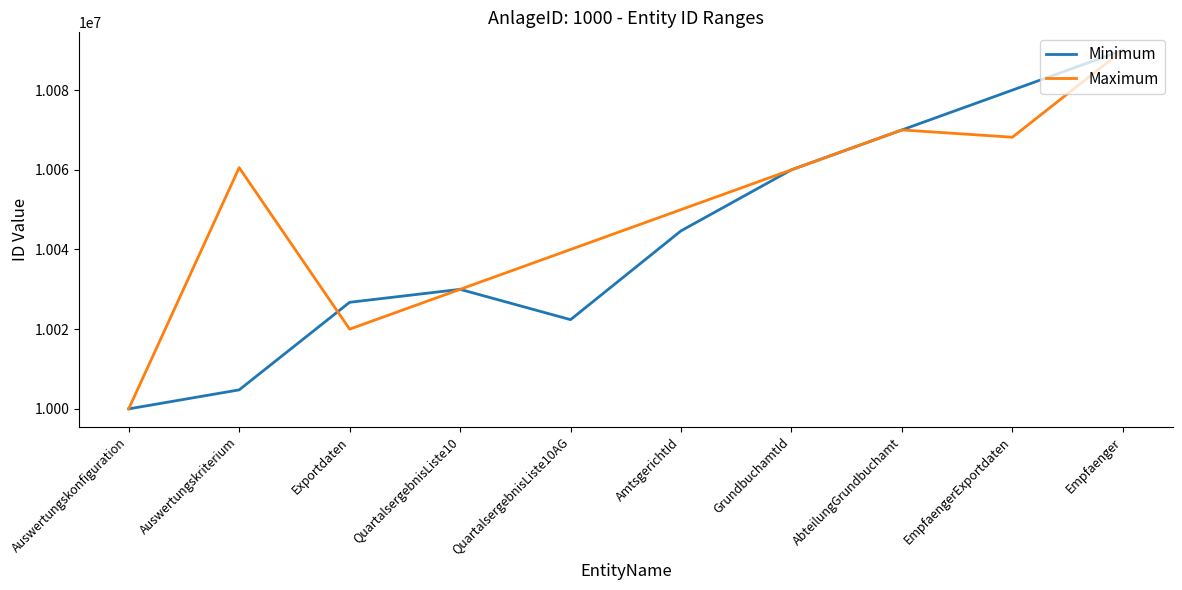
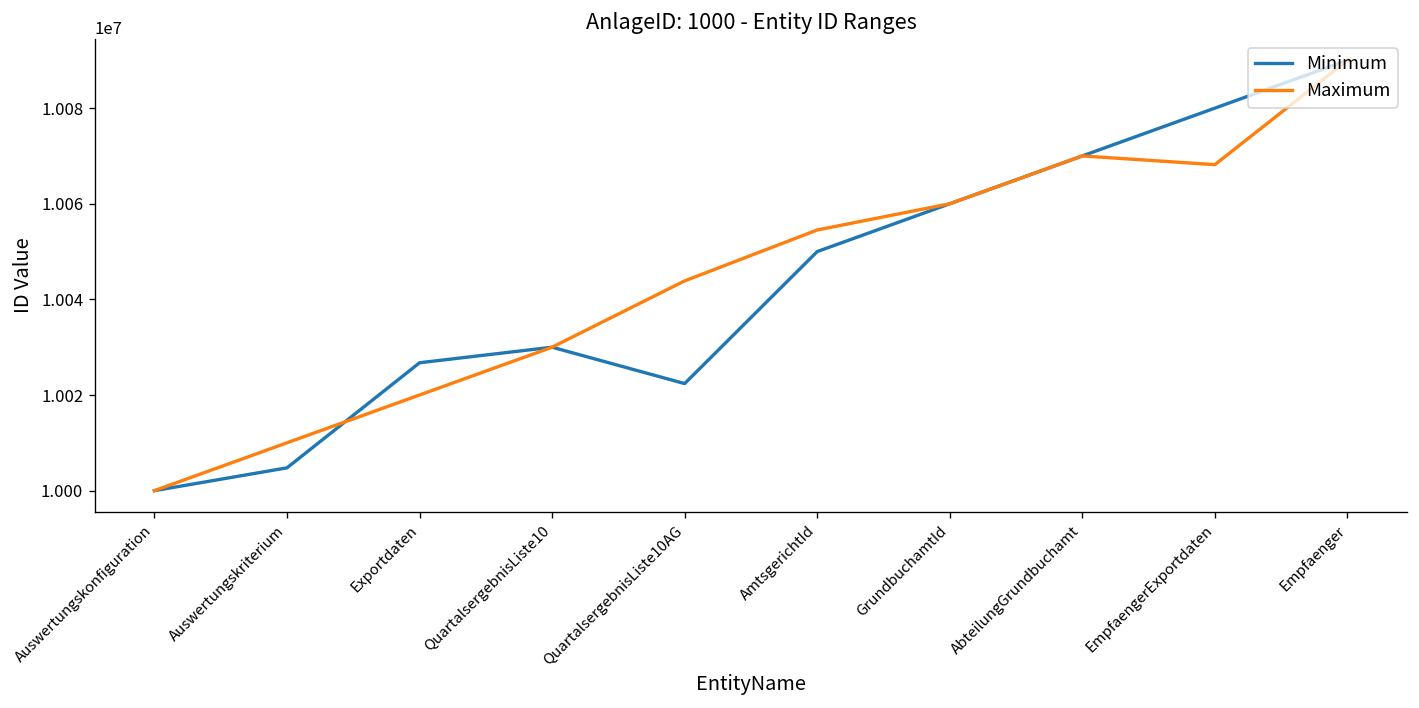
Maximum, Auswertungskriterium: 10061000 -> 10010000
Maximum, QuartalsergebnisListe10AG: 10040000 -> 10044000
Minimum, AmtsgerichtId: 10045000 -> 10050000
Maximum, AmtsgerichtId: 10050000 -> 10055000
